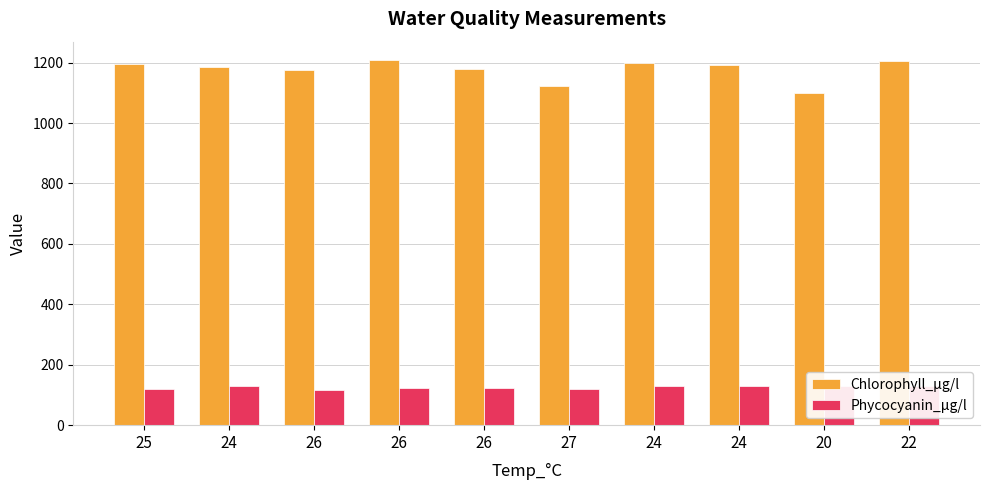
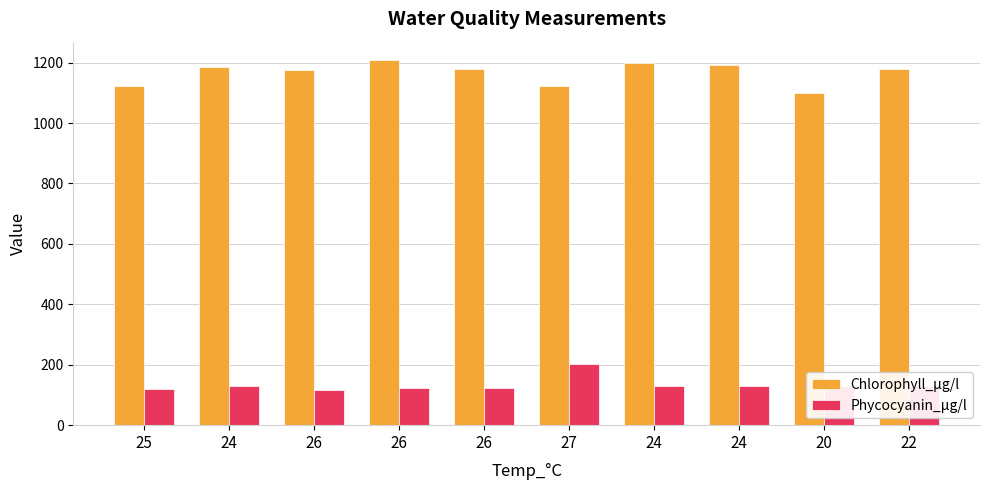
Chlorophyll_µg/l, 25: 1200 -> 1120
Phycocyanin_µg/l, 27: 120 -> 200
Chlorophyll_µg/l, 22: 1210 -> 1180
